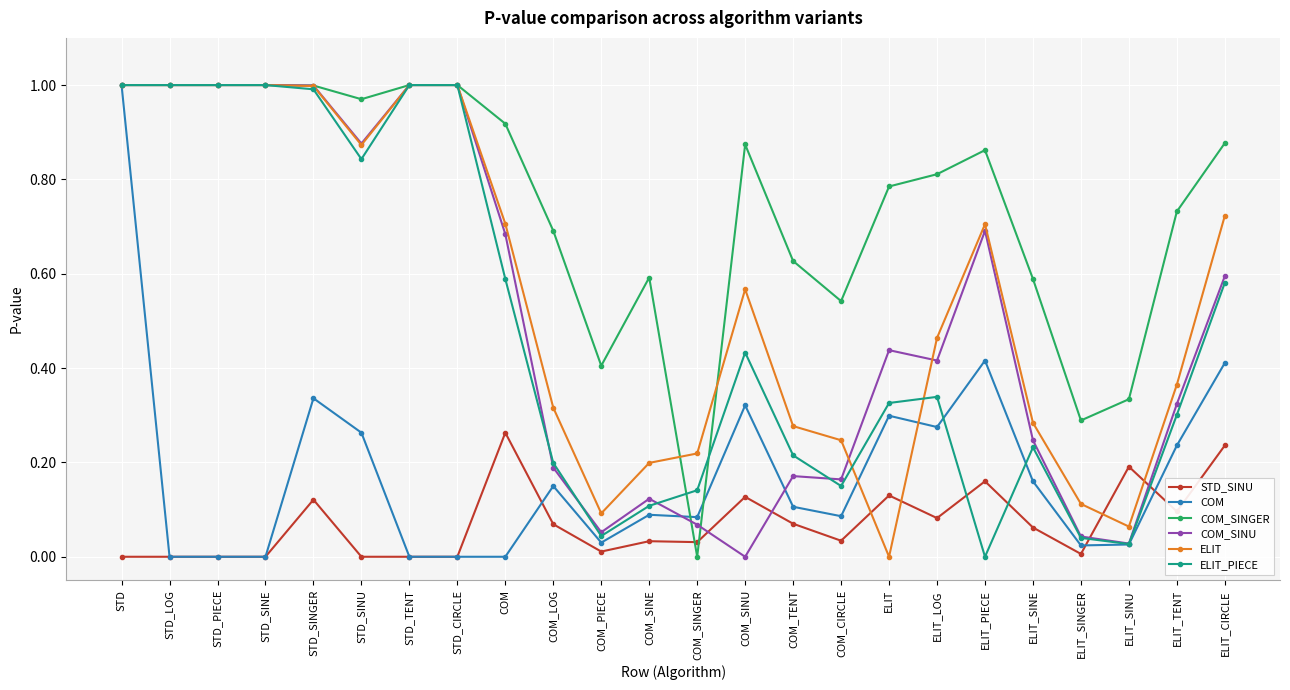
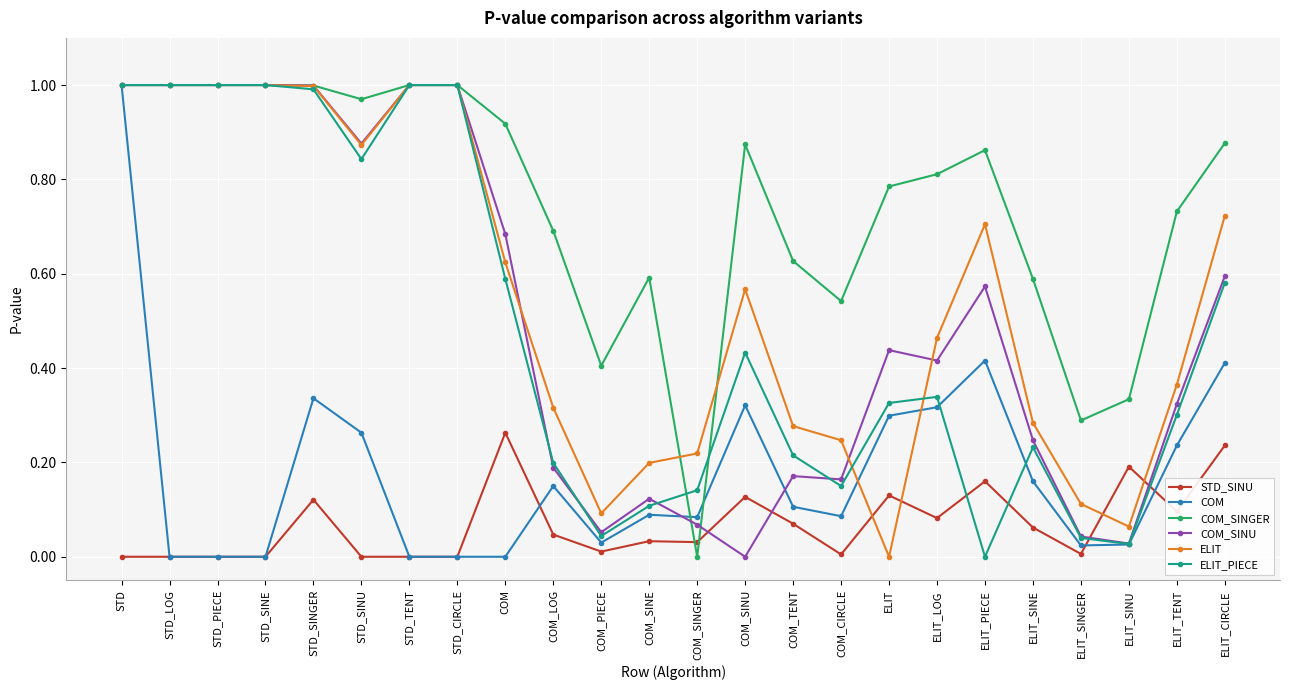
ELIT, COM: 0.71 -> 0.62
STD_SINU, COM_LOG: 0.07 -> 0.05
STD_SINU, COM_CIRCLE: 0.03 -> 0.01
COM, ELIT_LOG: 0.28 -> 0.32
COM_SINU, ELIT_PIECE: 0.69 -> 0.57
